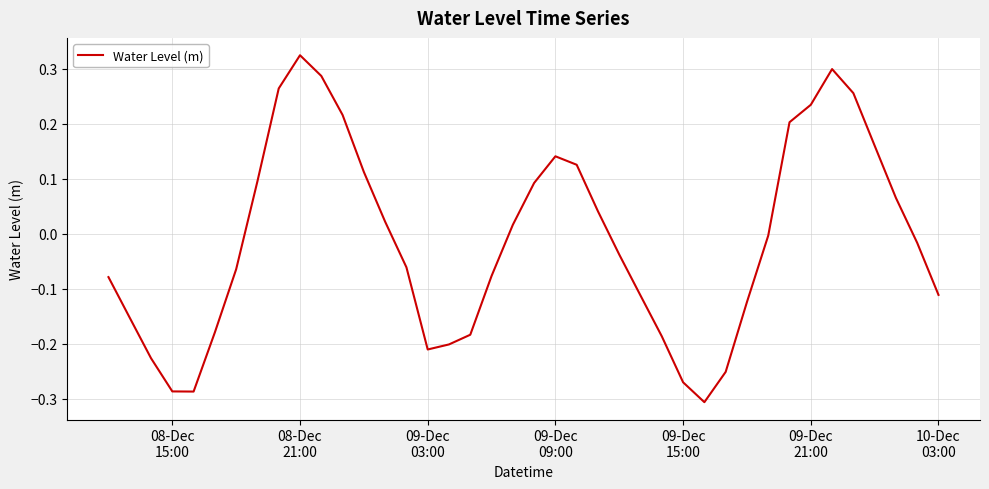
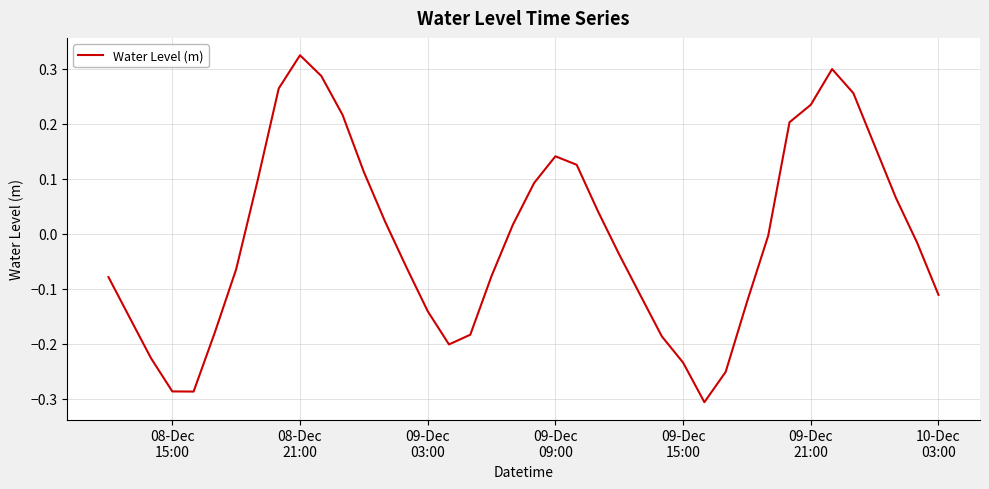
09-Dec 03:00: -0.21 -> -0.14
09-Dec 15:00: -0.27 -> -0.23
